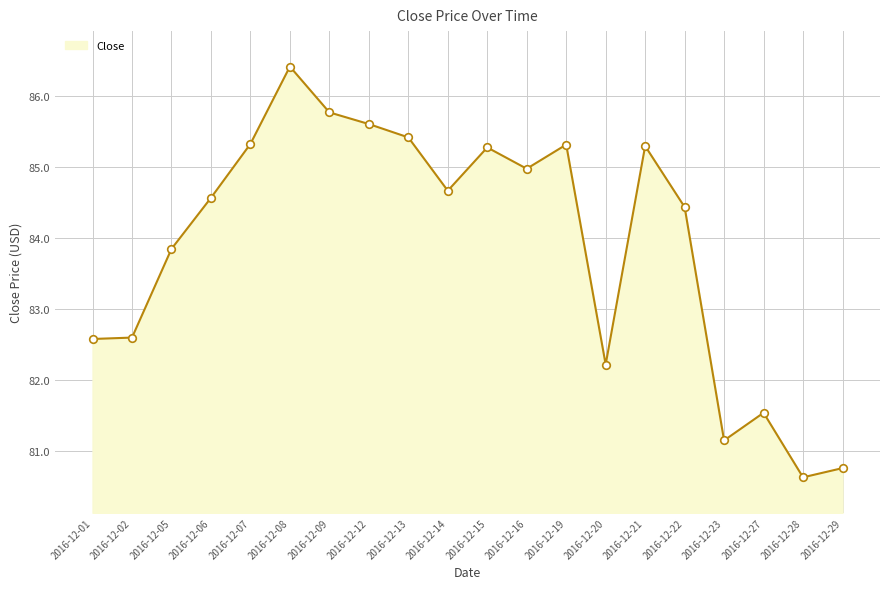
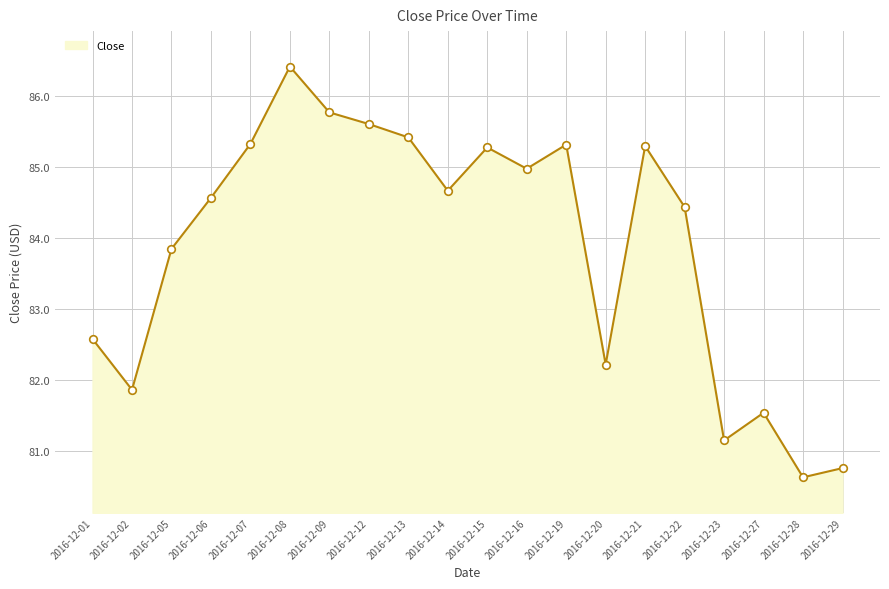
2016-12-02: 82.6 -> 81.9
